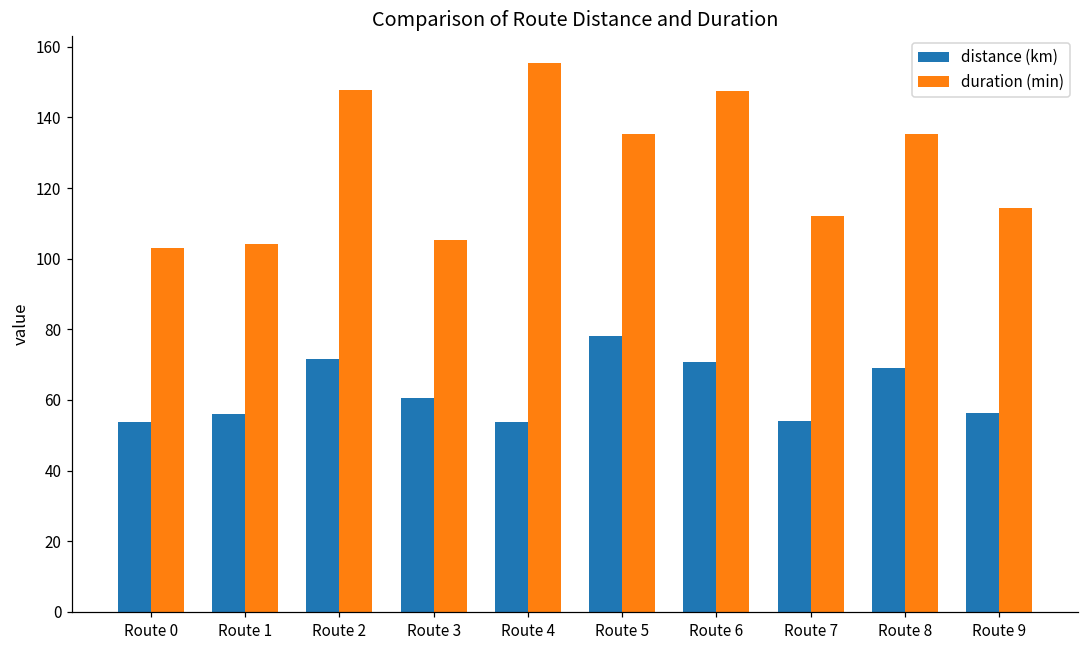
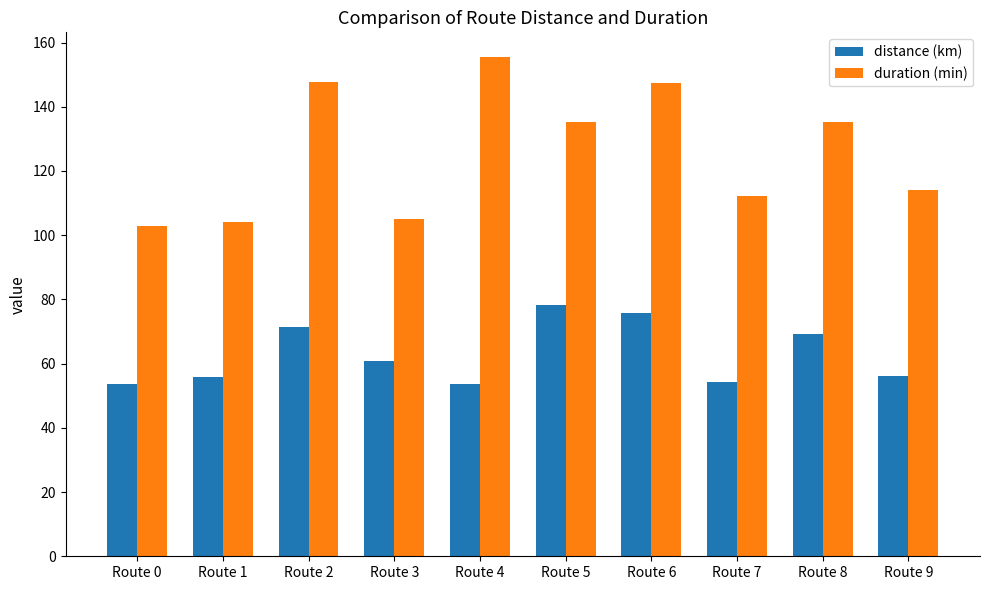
distance (km), Route 6: 71 -> 76
